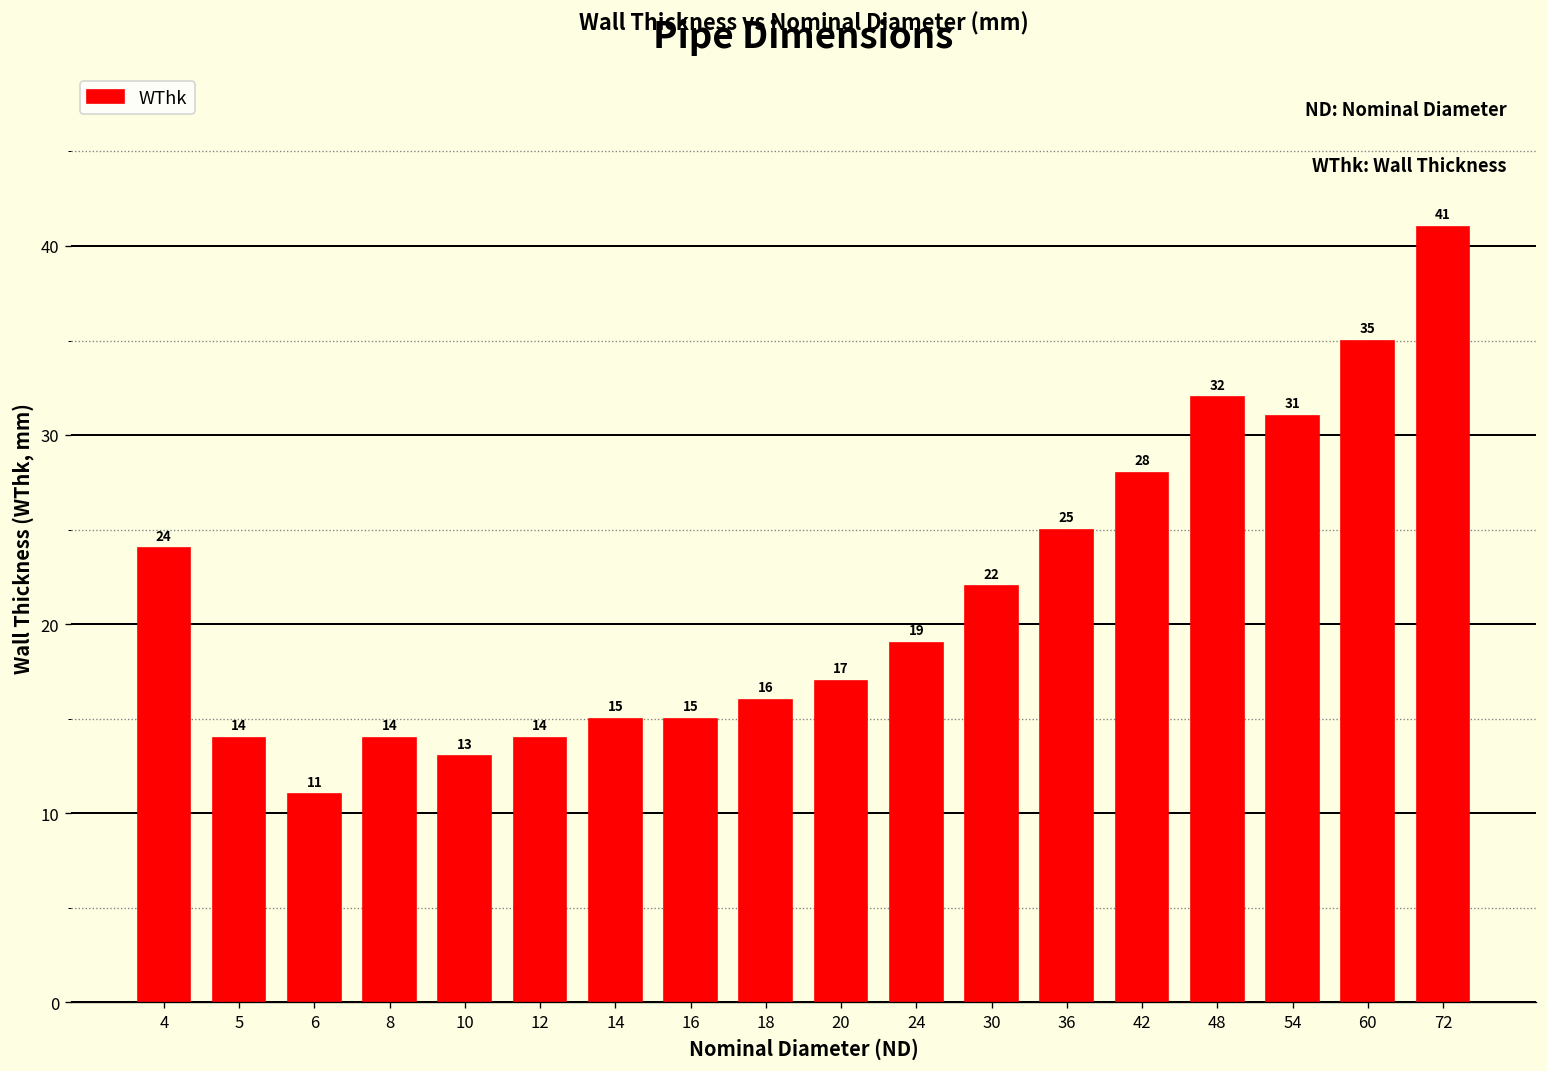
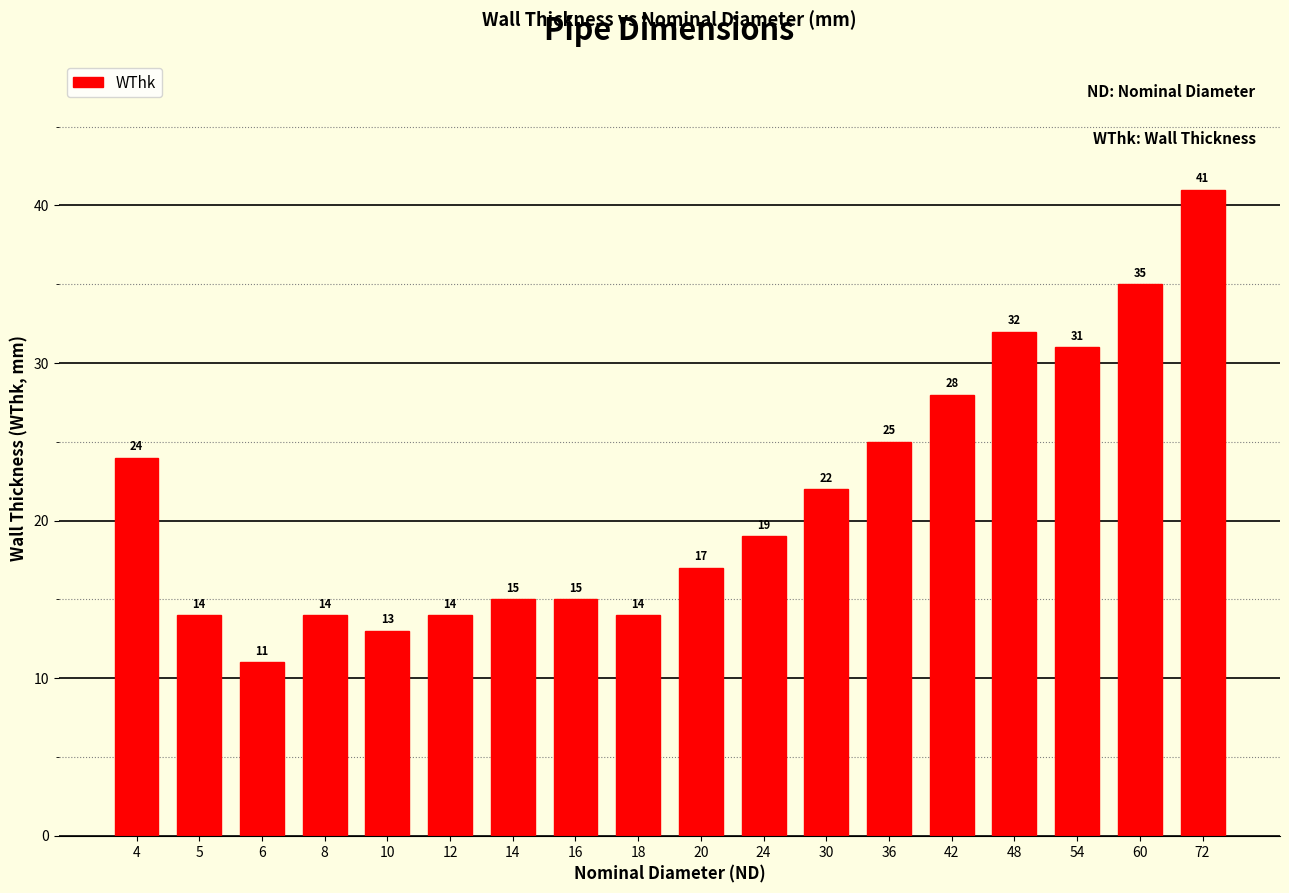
18: 16 -> 14
